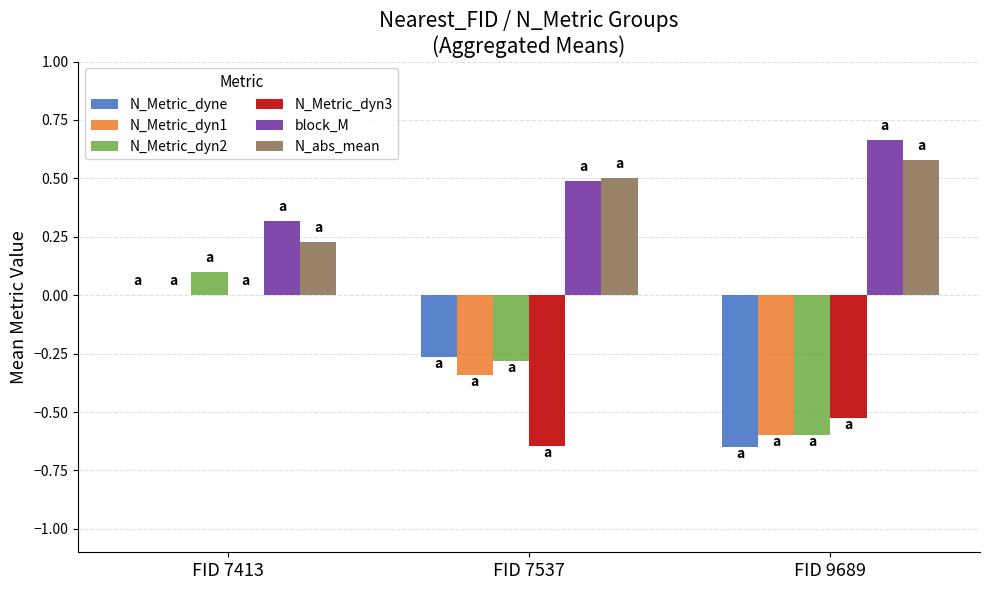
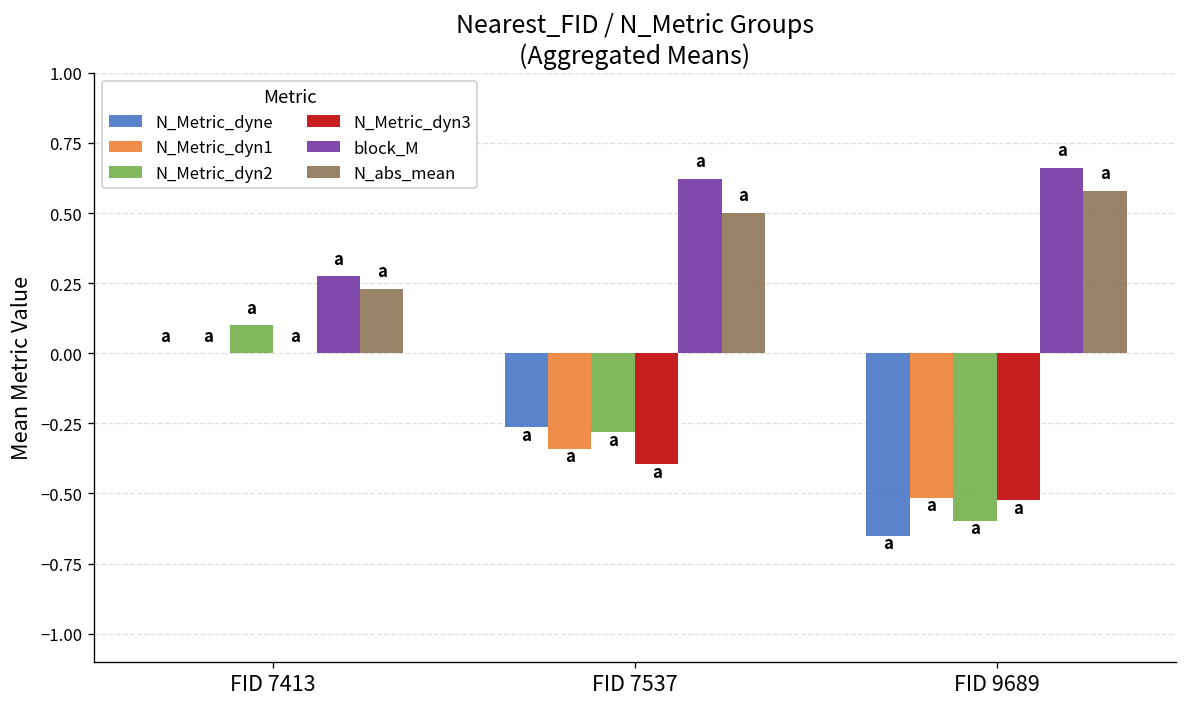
block_M, FID 7413: 0.32 -> 0.27
N_Metric_dyn3, FID 7537: -0.65 -> -0.40
block_M, FID 7537: 0.49 -> 0.62
N_Metric_dyn1, FID 9689: -0.60 -> -0.51
